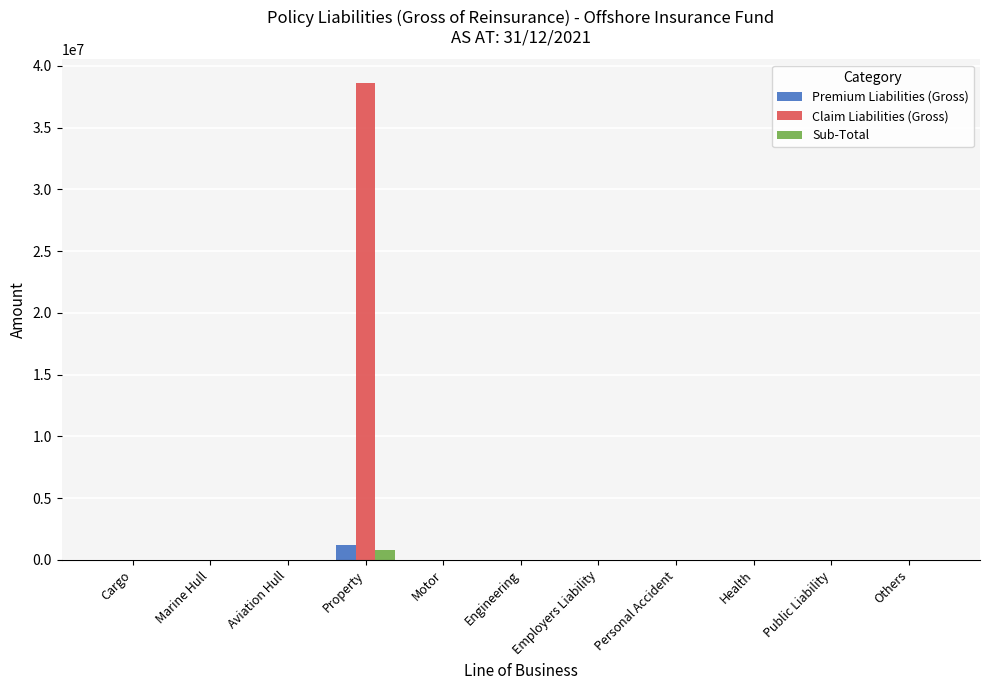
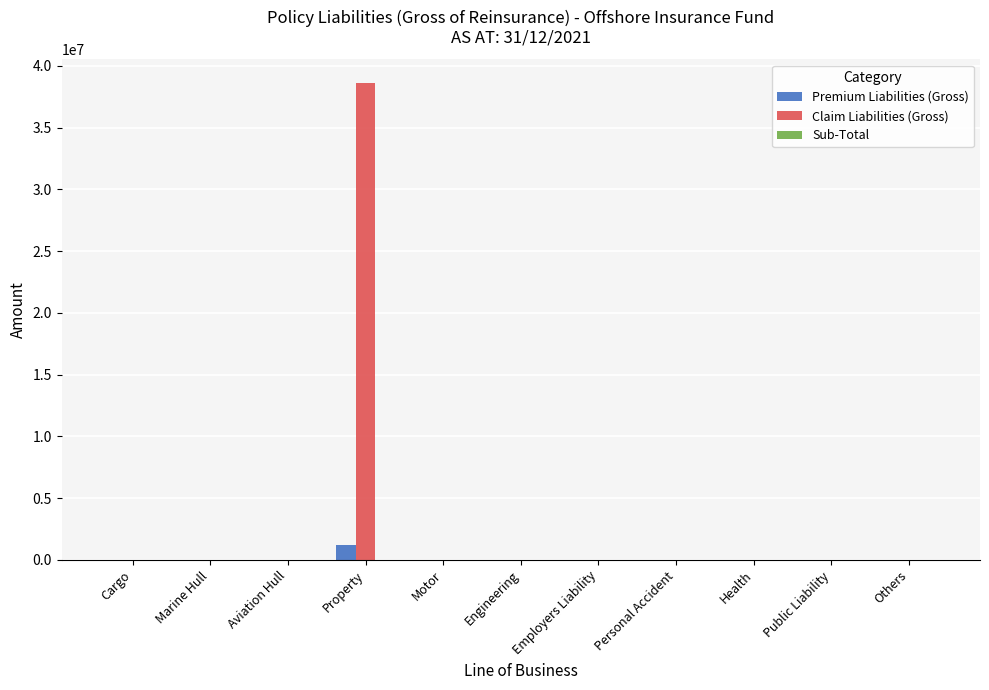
Sub-Total, Property: 800000 -> 0
